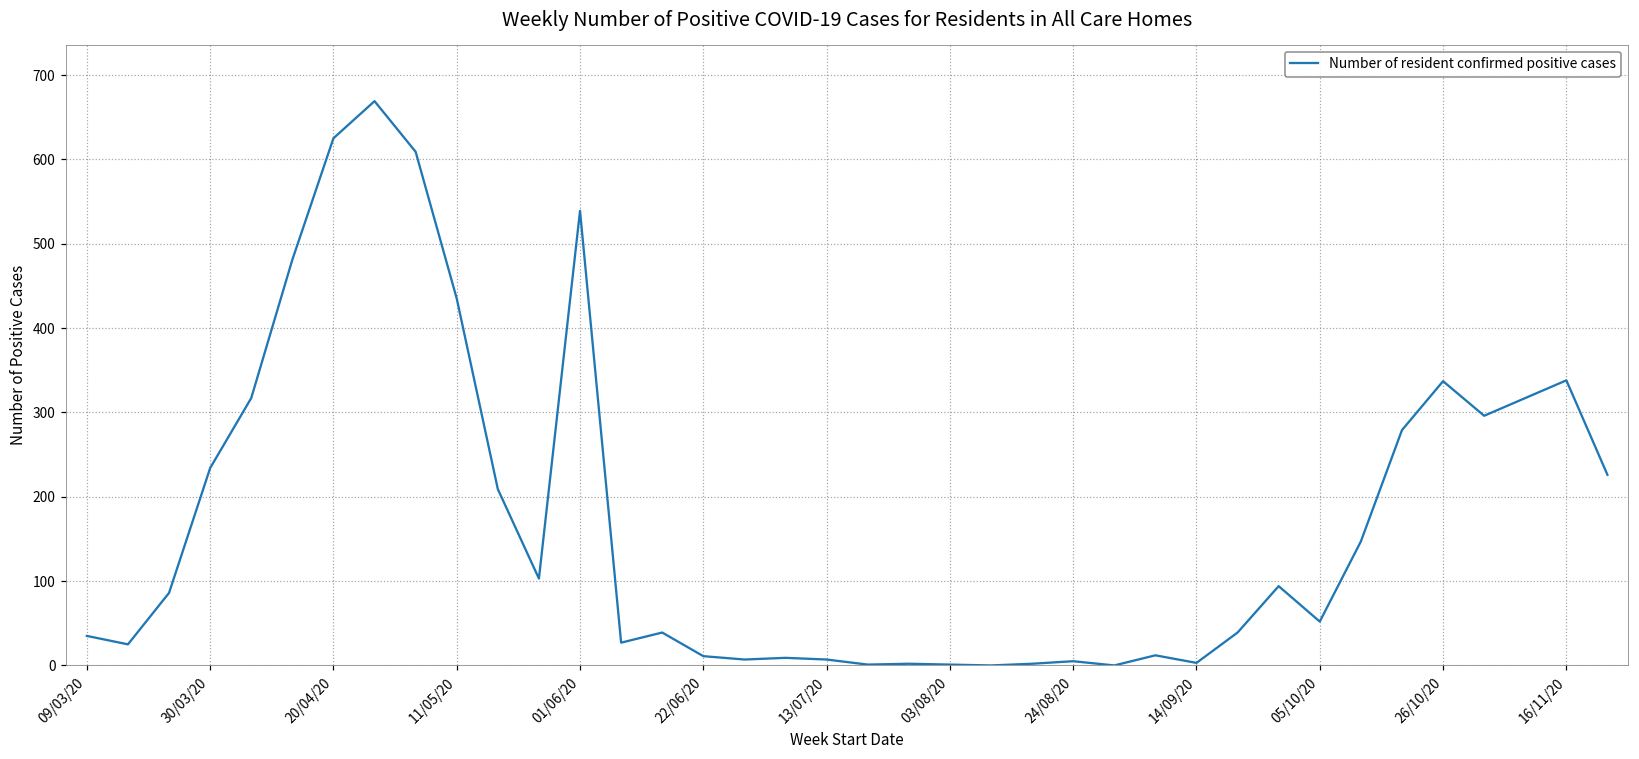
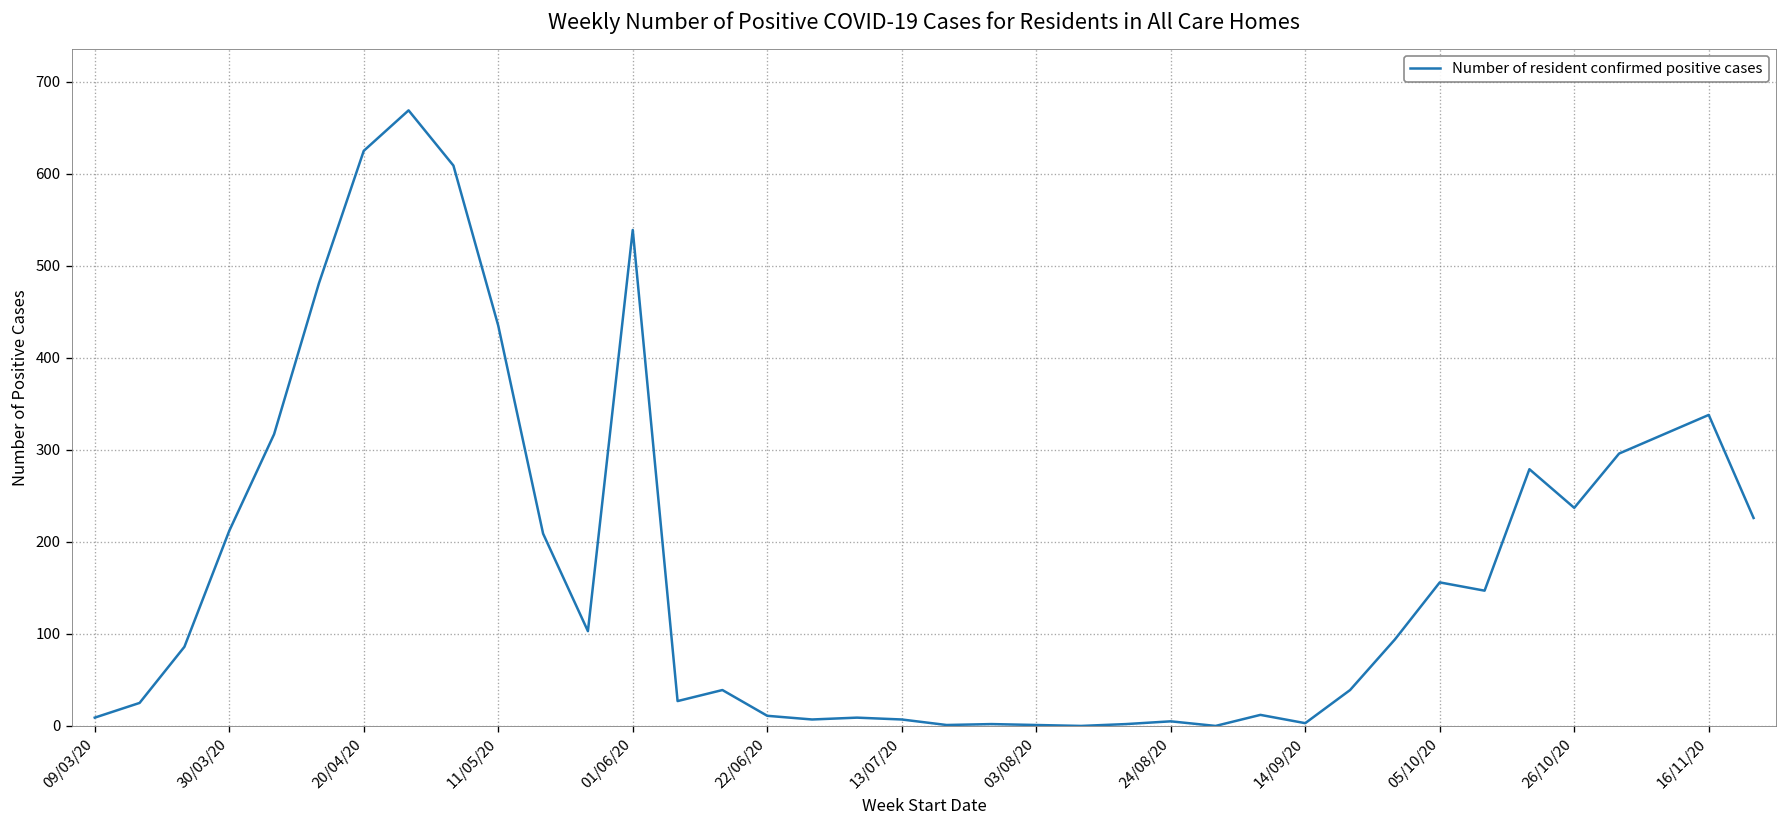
09/03/20: 40 -> 10
30/03/20: 230 -> 210
05/10/20: 50 -> 160
26/10/20: 340 -> 240
